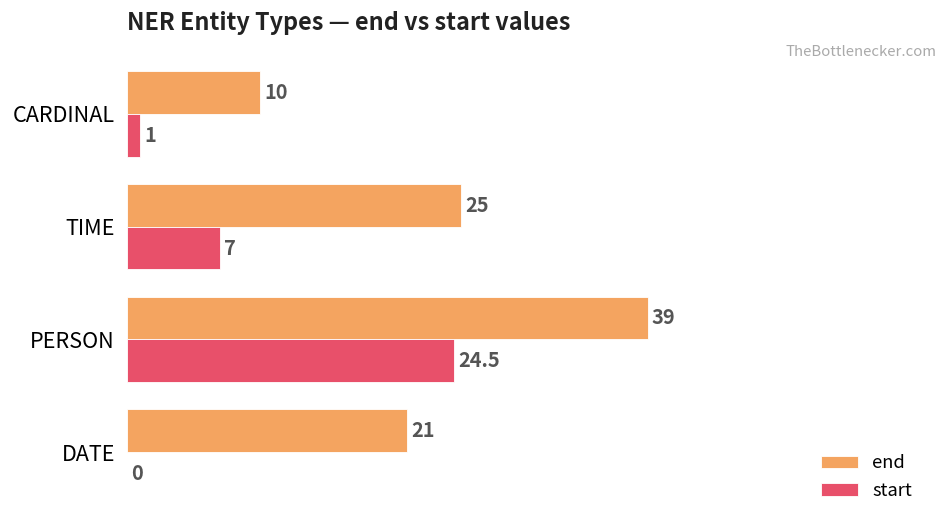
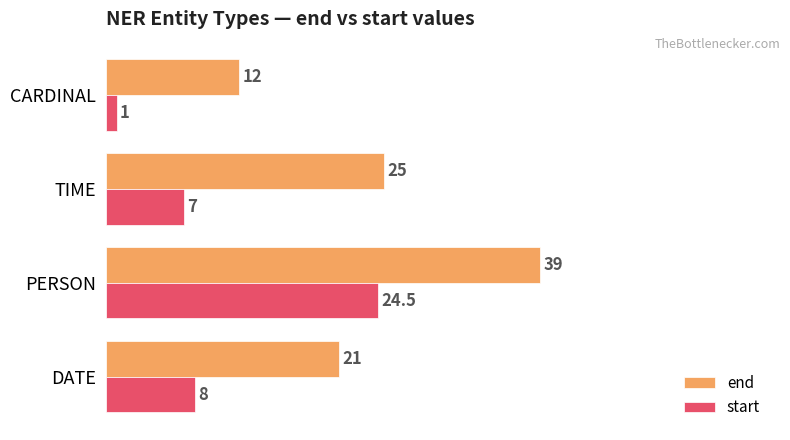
end, CARDINAL: 10 -> 12
start, DATE: 0 -> 8
